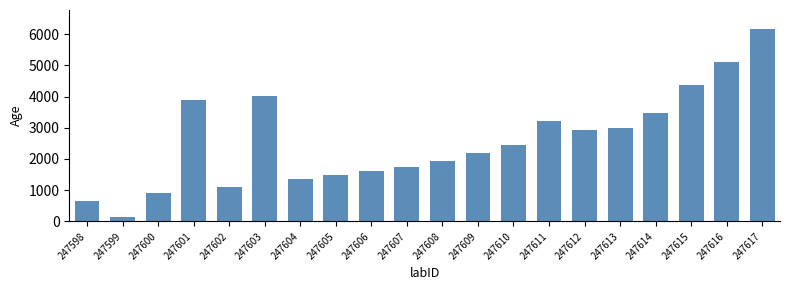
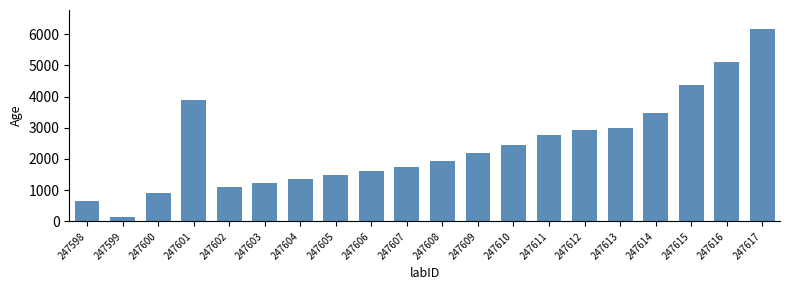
247603: 4000 -> 1200
247611: 3200 -> 2800
